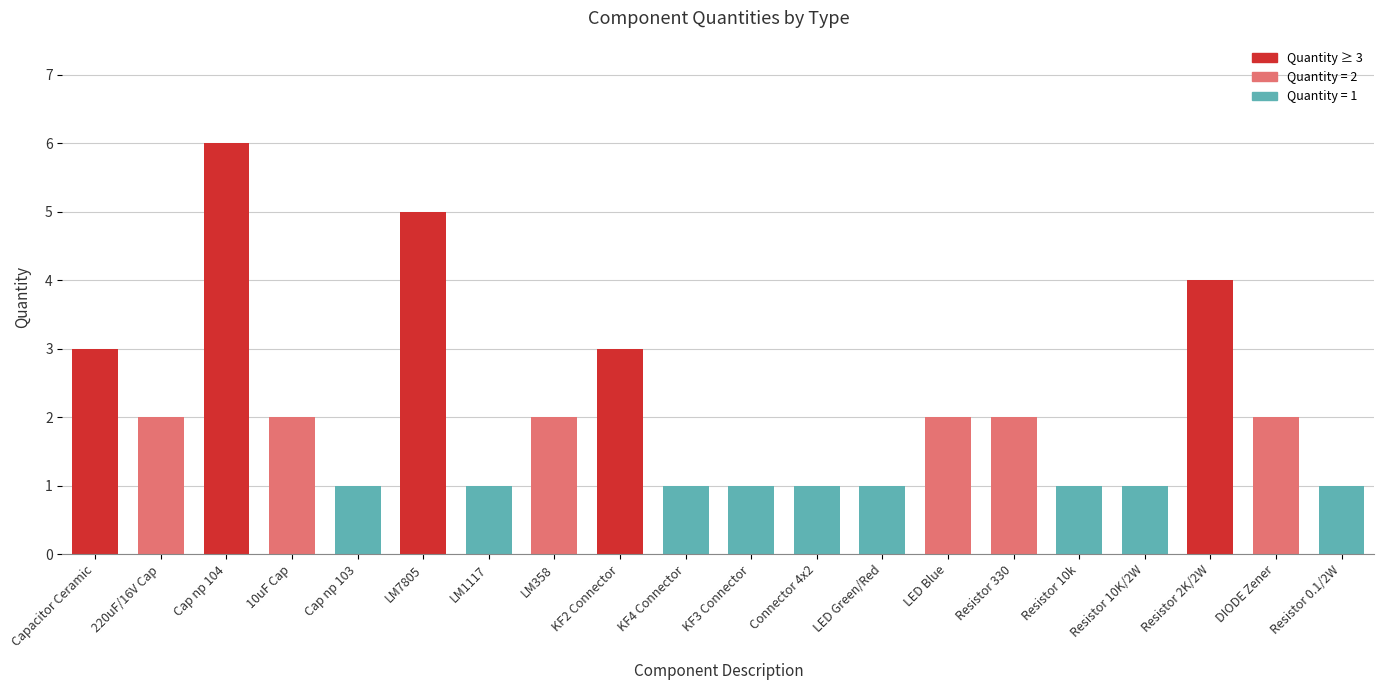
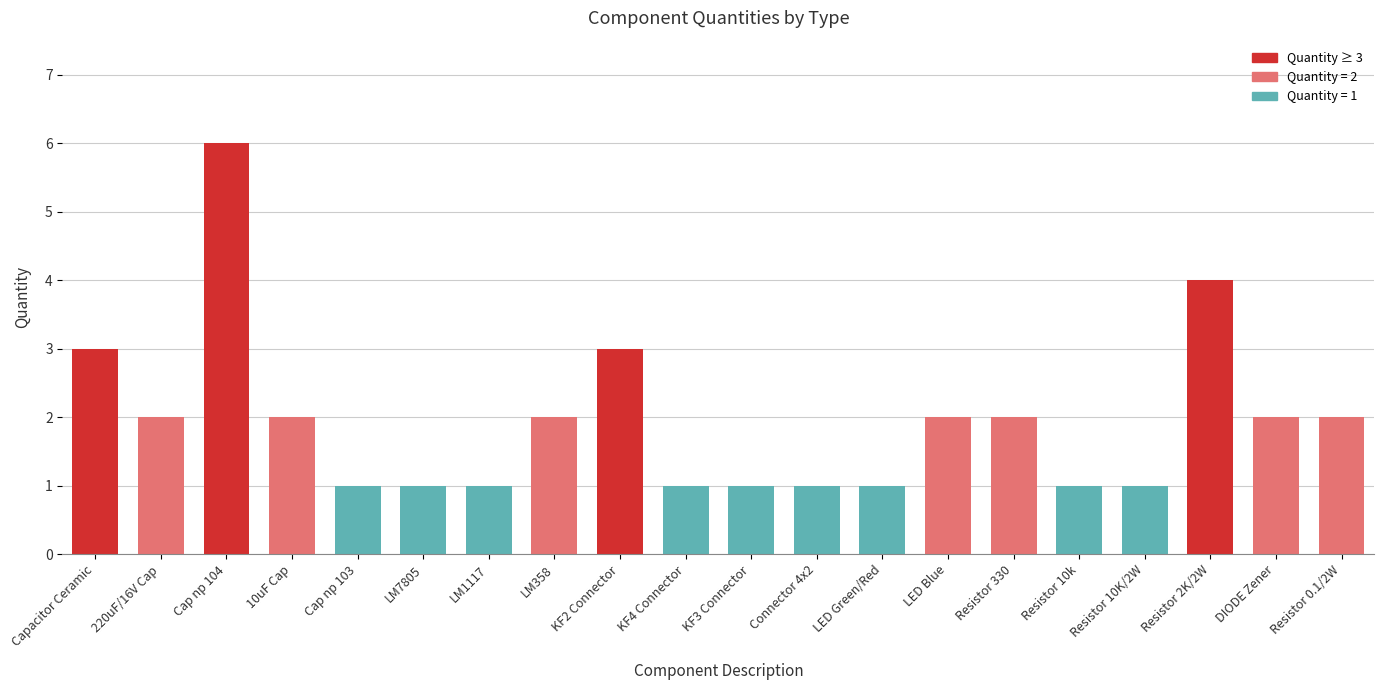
LM7805: 5 -> 1
Resistor 0.1/2W: 1 -> 2
